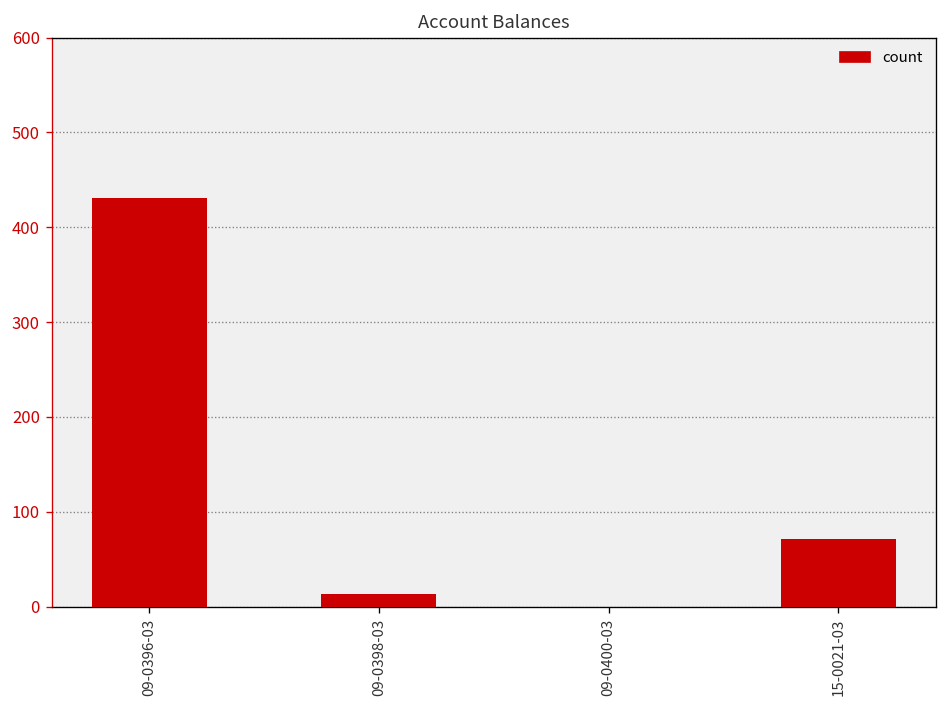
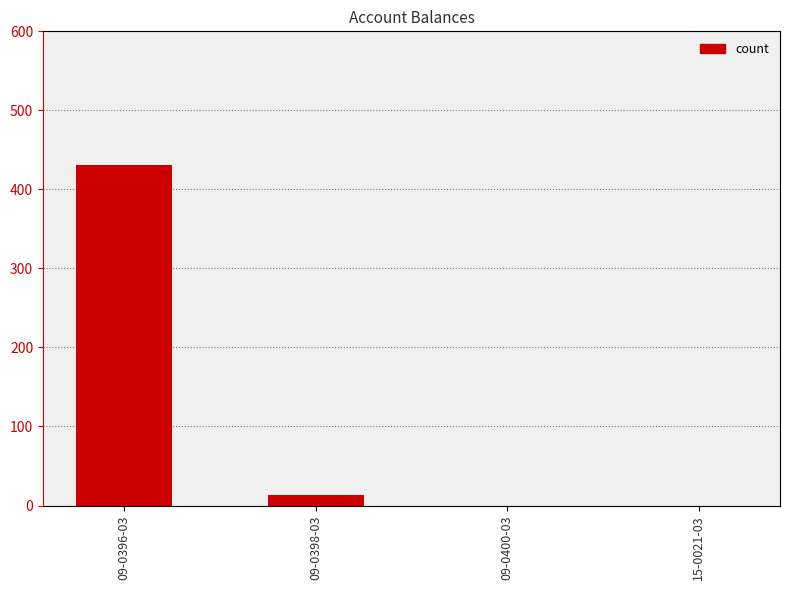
15-0021-03: 70 -> 0
